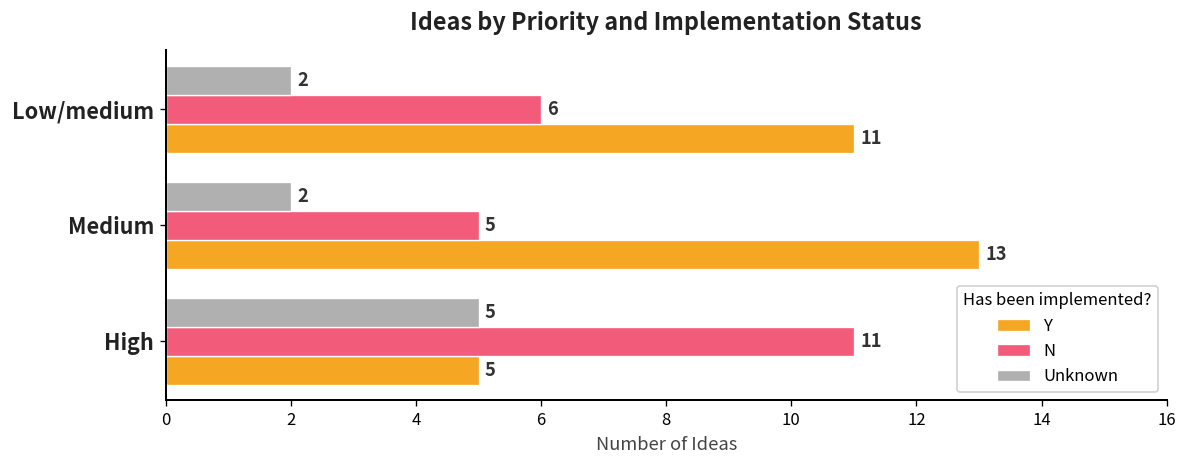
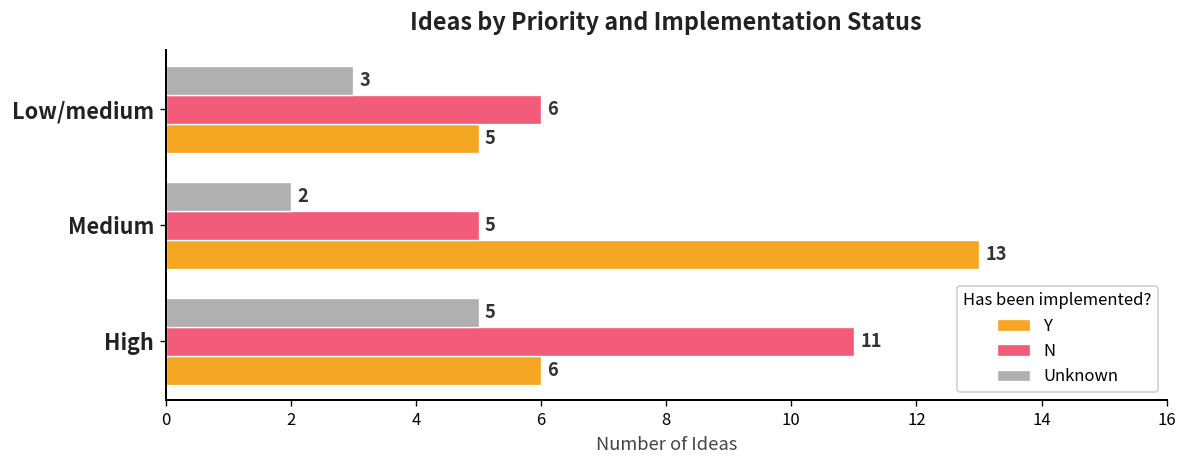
Unknown, Low/medium: 2 -> 3
Y, Low/medium: 11 -> 5
Y, High: 5 -> 6
